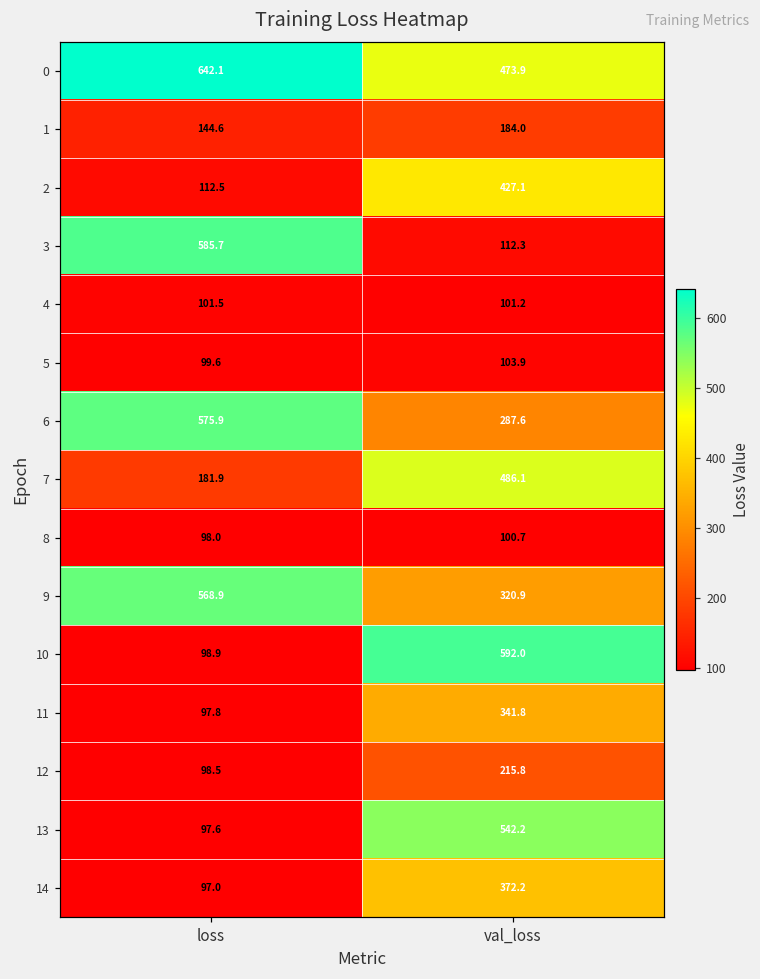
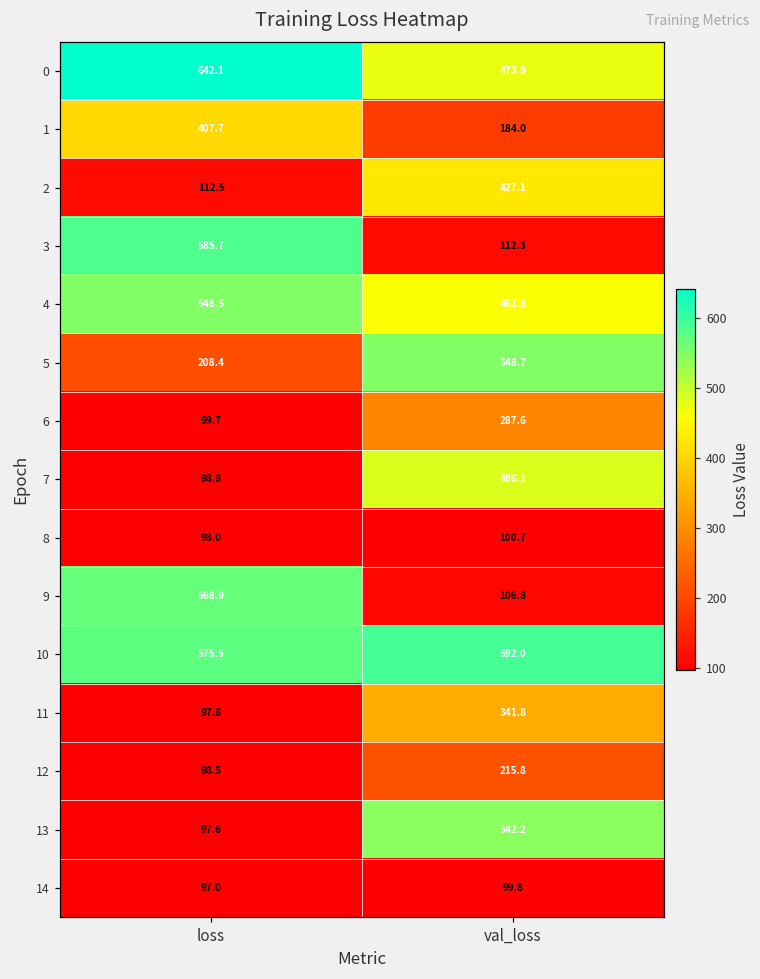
1, loss: 144.6 -> 407.7
4, loss: 101.5 -> 548.5
4, val_loss: 101.2 -> 461.8
5, loss: 99.6 -> 208.4
5, val_loss: 103.9 -> 548.7
6, loss: 575.9 -> 99.7
7, loss: 181.9 -> 98.8
9, val_loss: 320.9 -> 106.8
10, loss: 98.9 -> 575.5
14, val_loss: 372.2 -> 99.8
